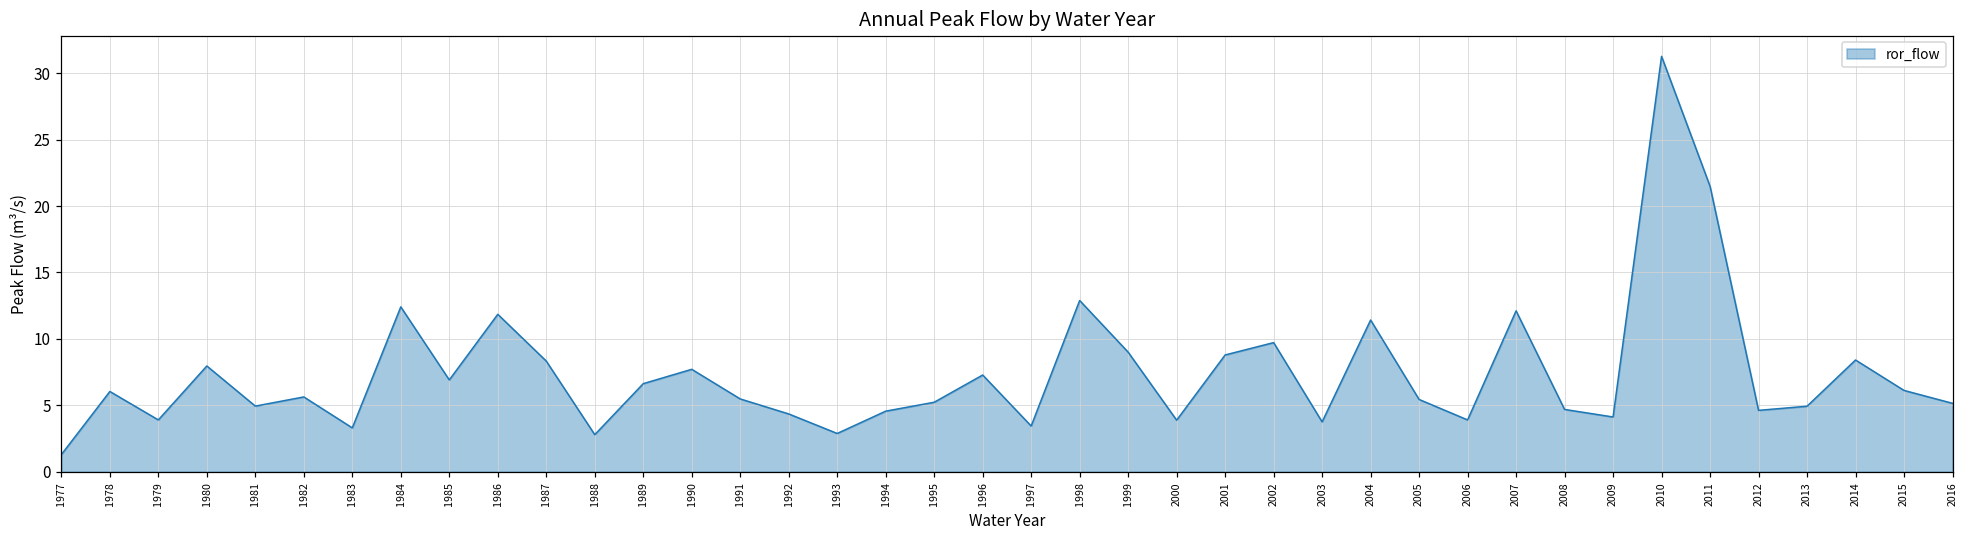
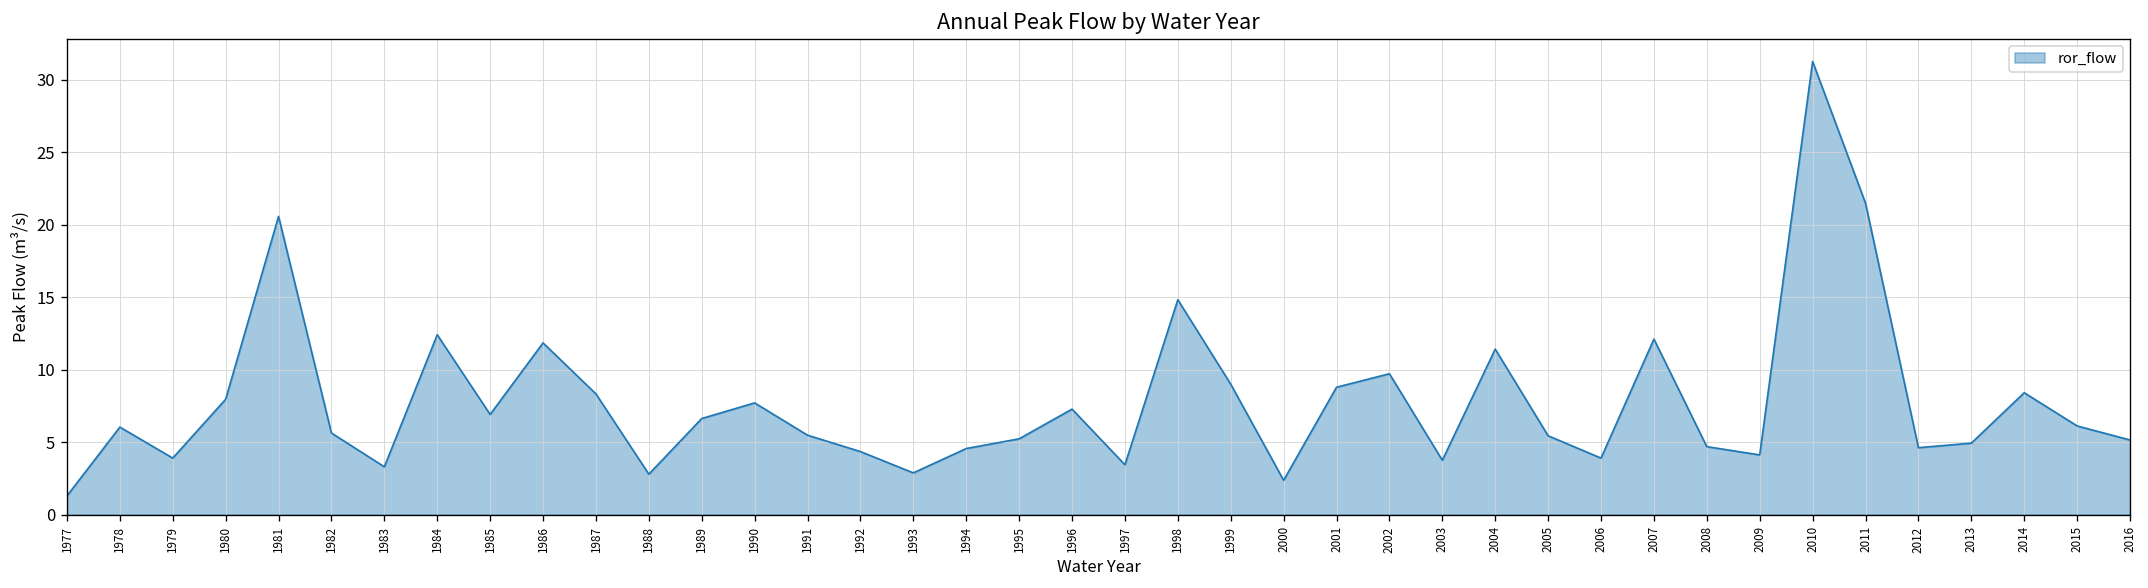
1981: 4.9 -> 20.6
1998: 12.9 -> 14.8
2000: 3.9 -> 2.4
